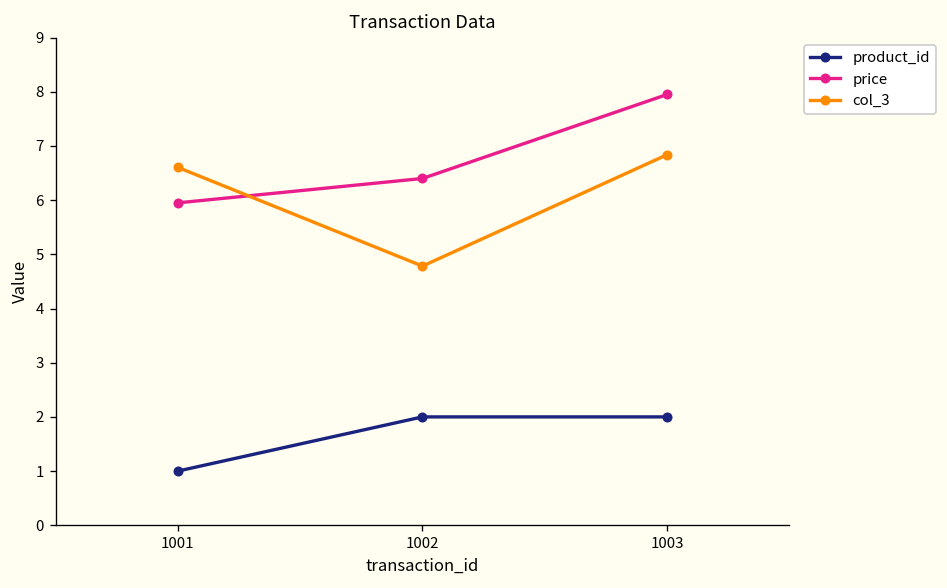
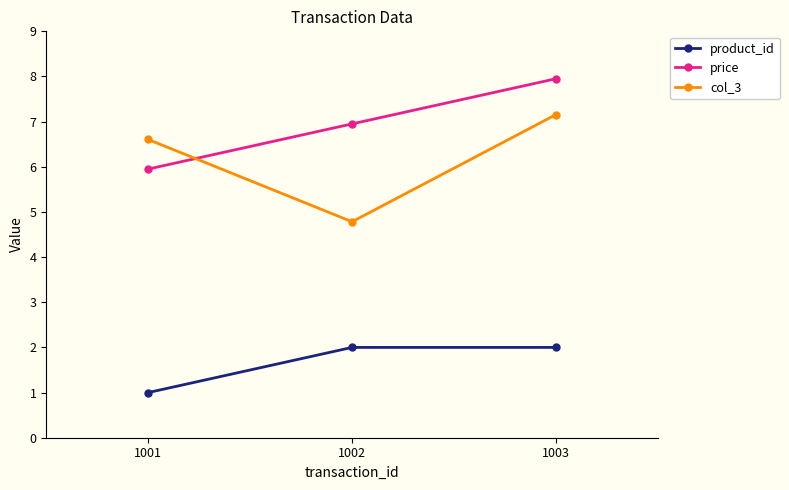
price, 1002: 6.4 -> 7.0
col_3, 1003: 6.8 -> 7.2
